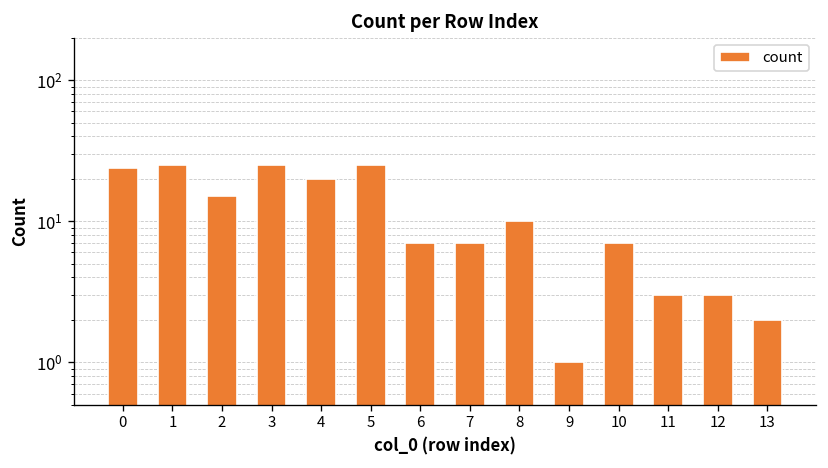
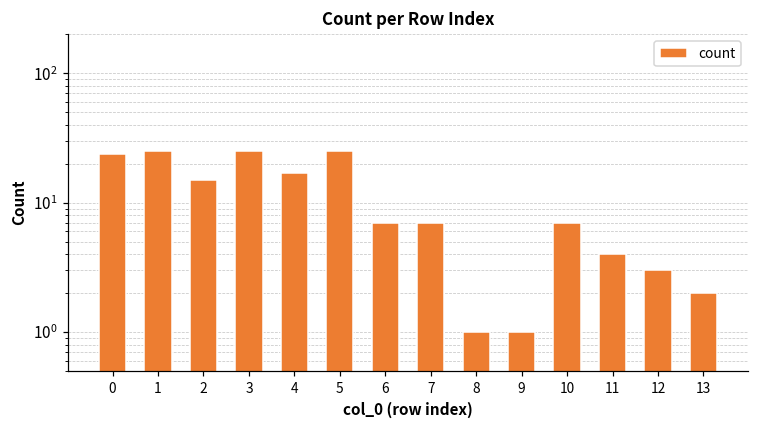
4: 20 -> 17
8: 10 -> 1
11: 3 -> 4
